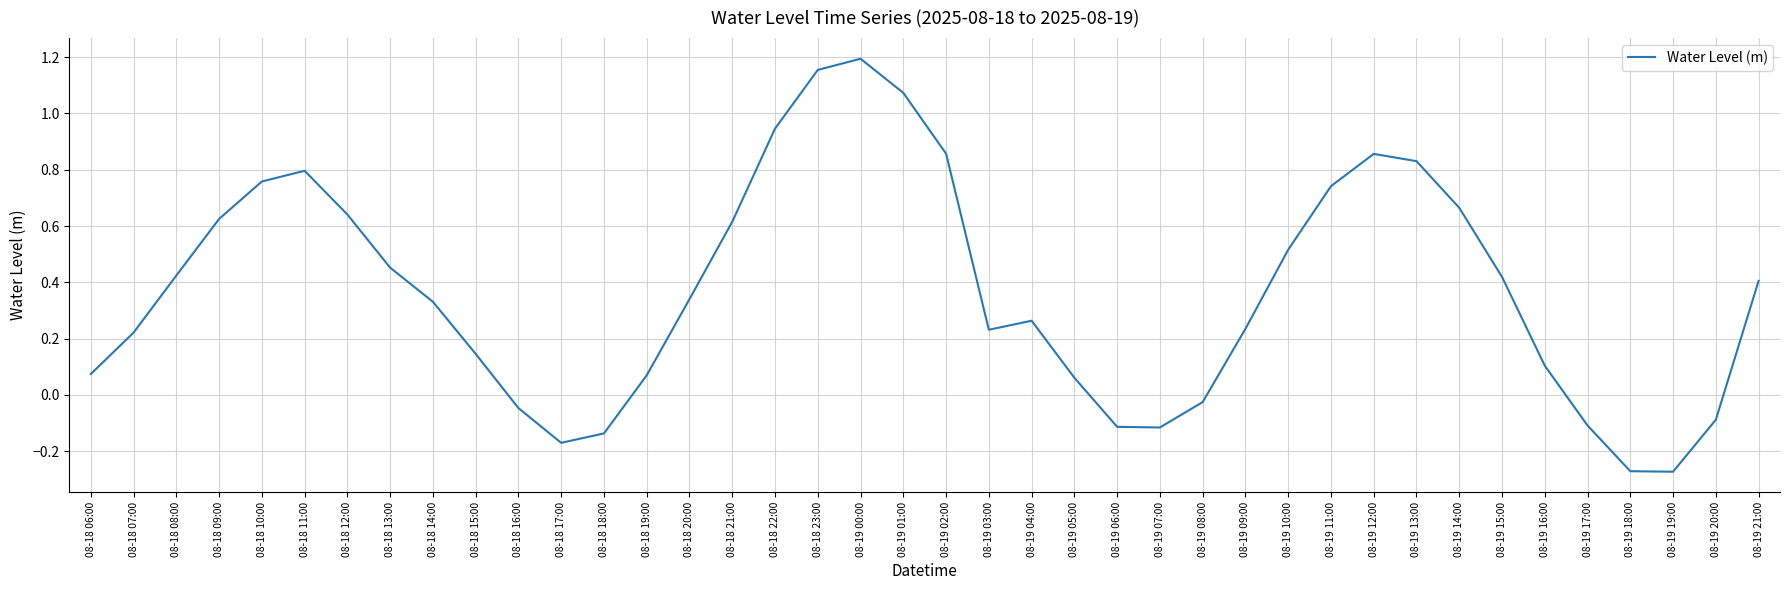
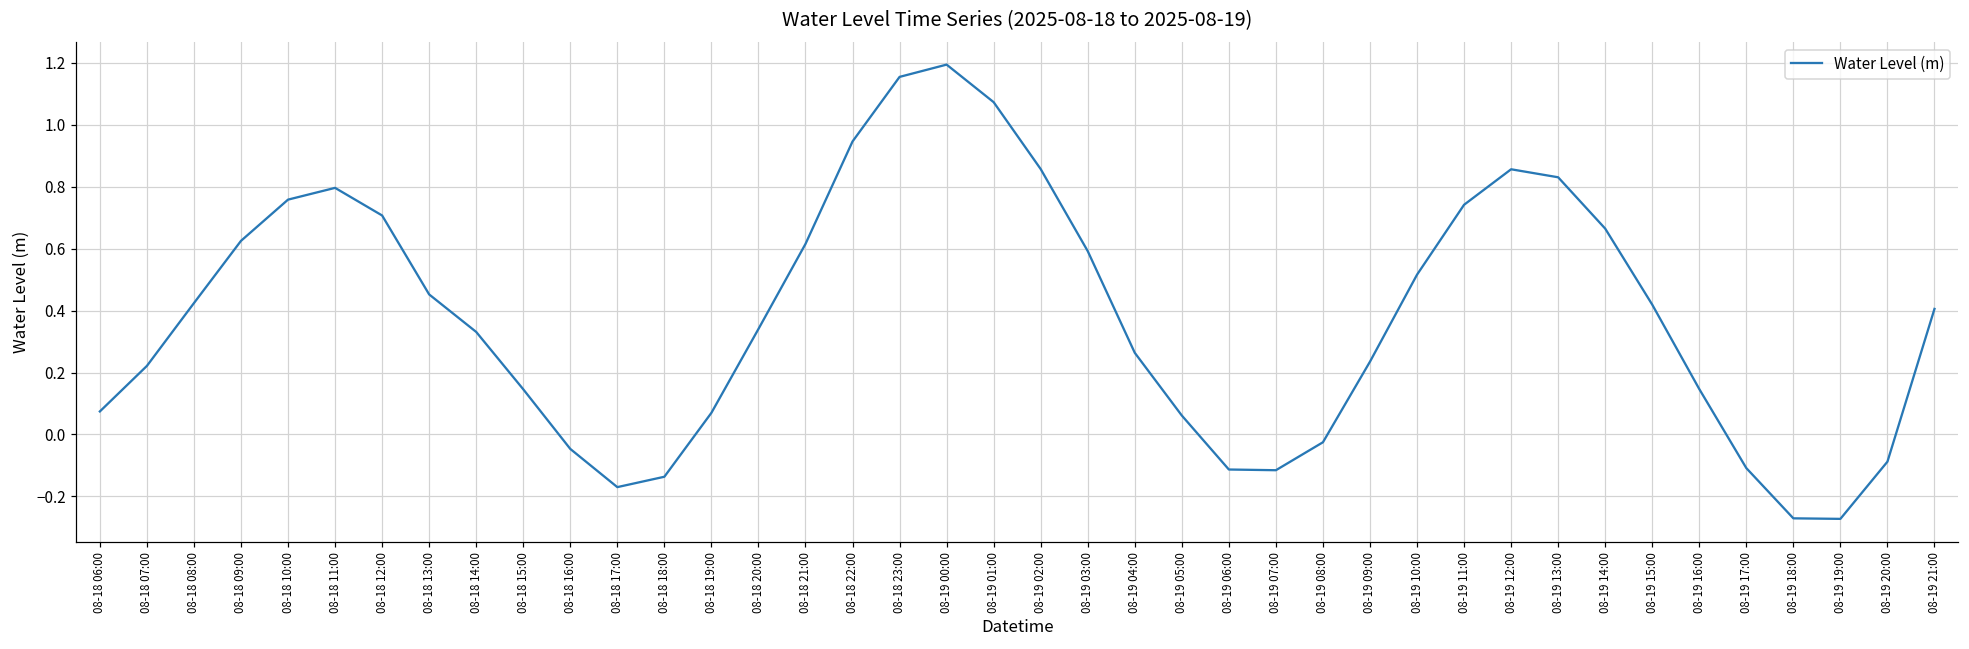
08-18 12:00: 0.64 -> 0.71
08-19 03:00: 0.23 -> 0.59
08-19 16:00: 0.10 -> 0.15
